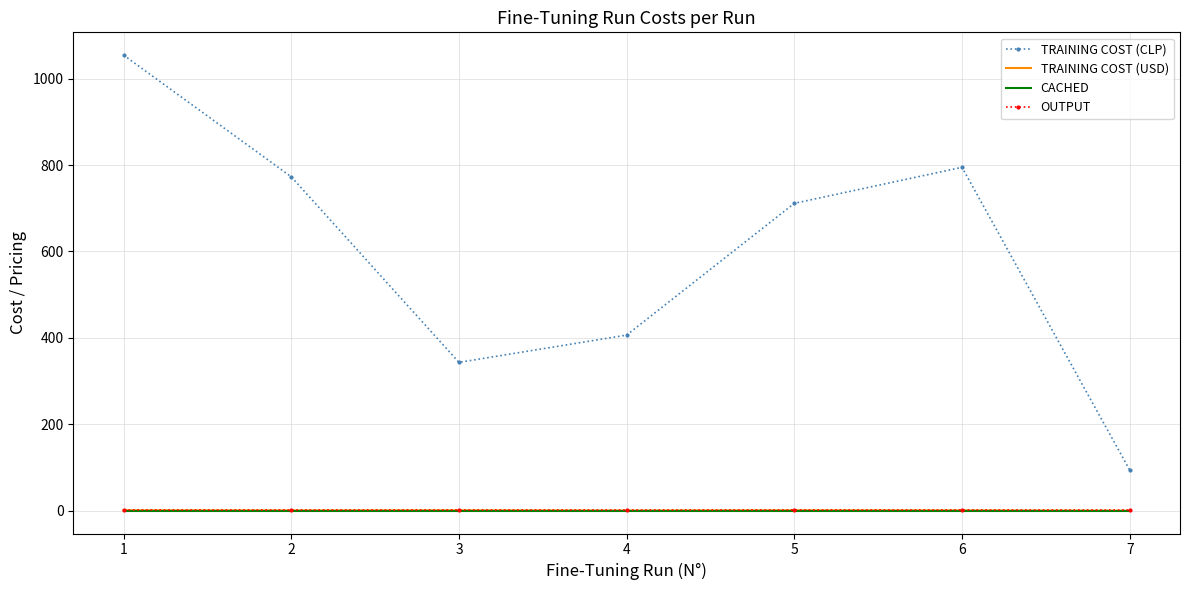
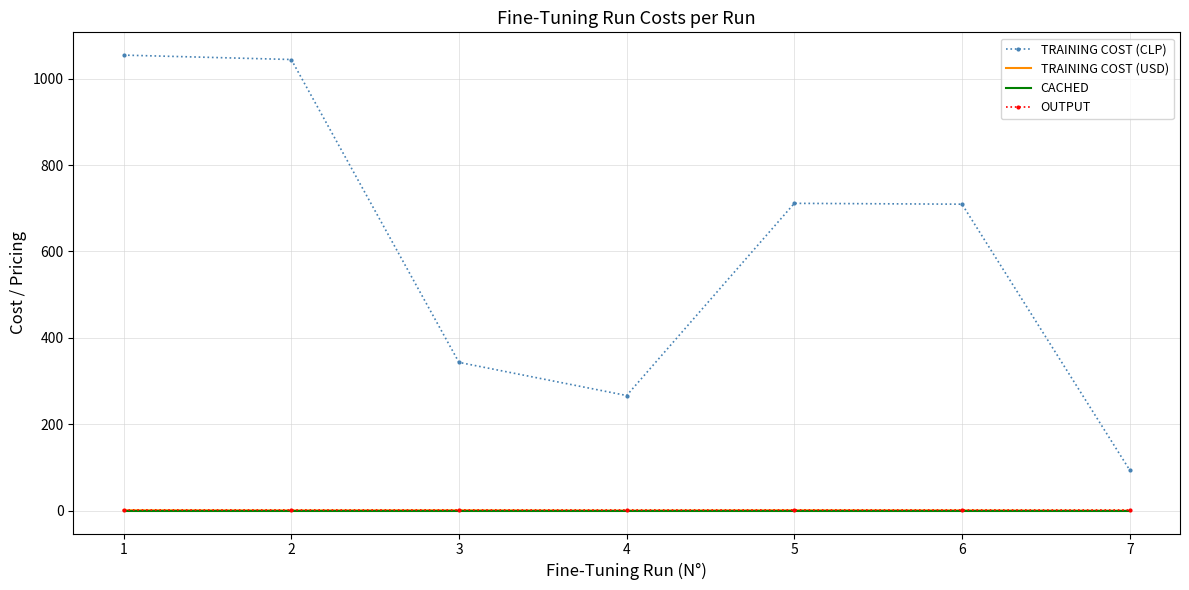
TRAINING COST (CLP), 2: 770 -> 1040
TRAINING COST (CLP), 4: 410 -> 270
TRAINING COST (CLP), 6: 790 -> 710
